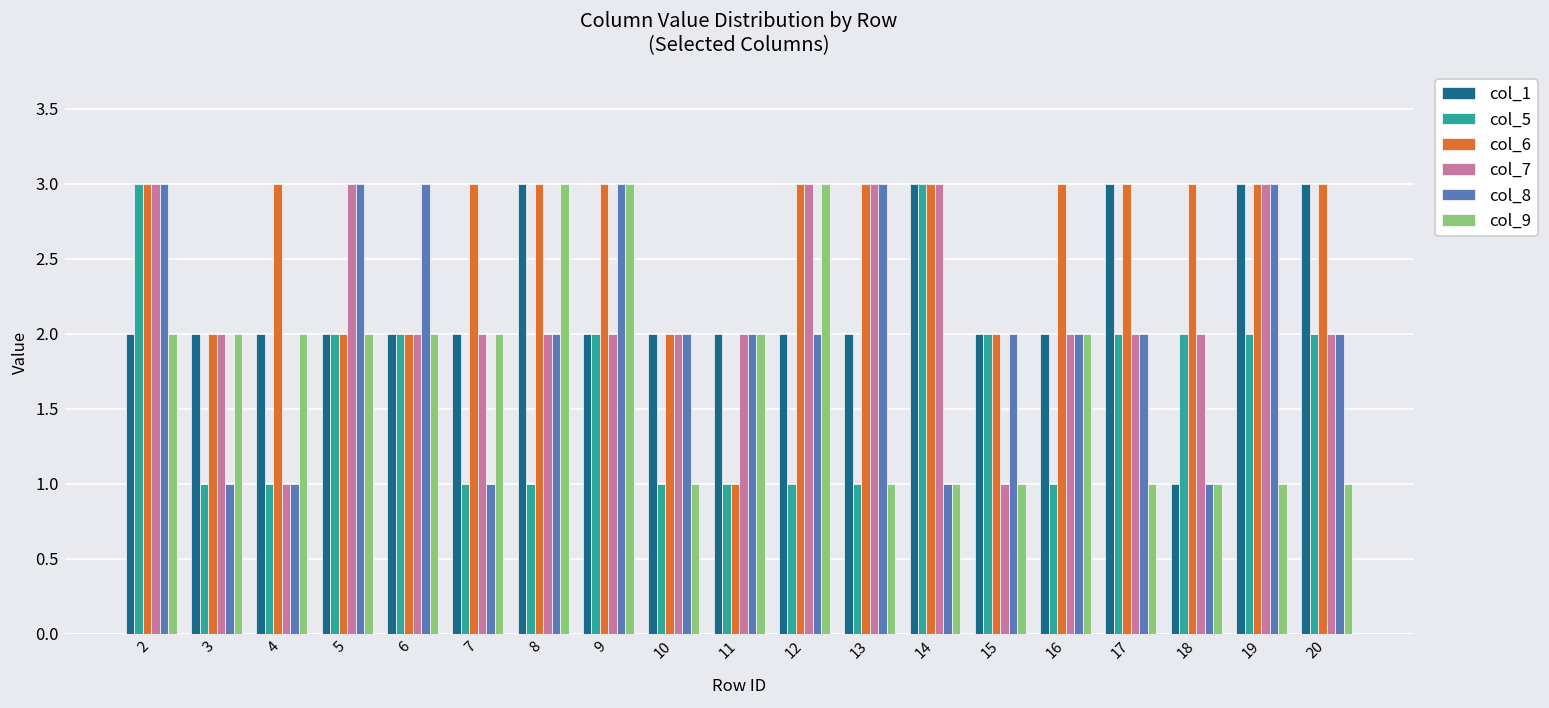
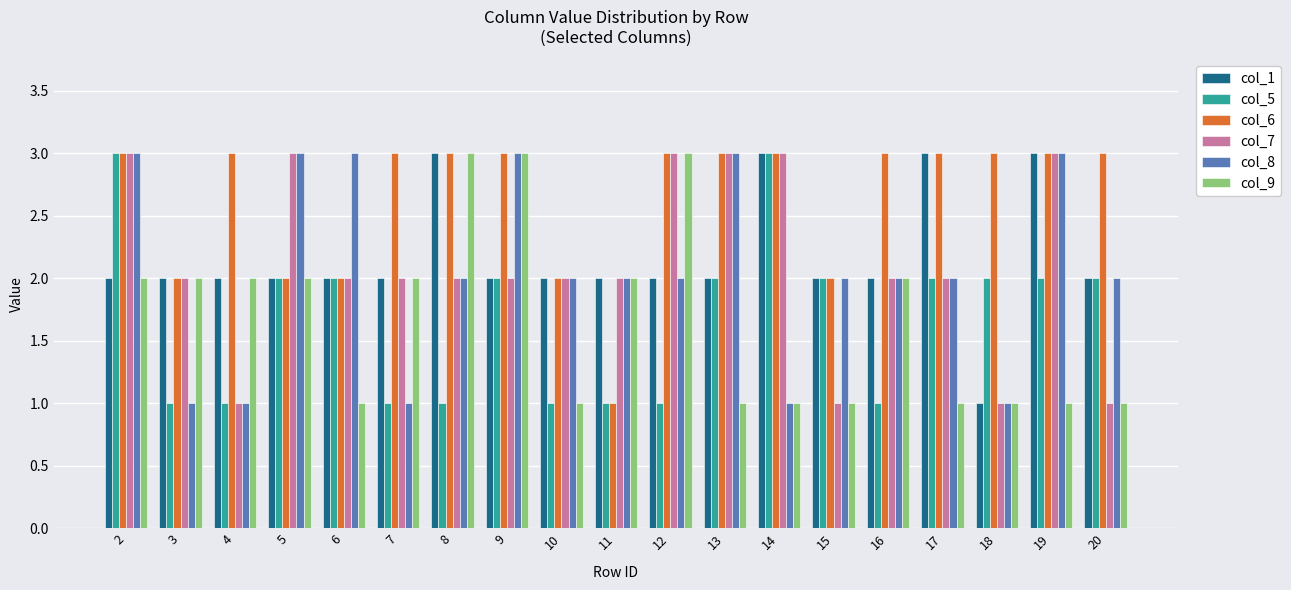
col_9, 6: 2 -> 1
col_5, 13: 1 -> 2
col_7, 18: 2 -> 1
col_1, 20: 3 -> 2
col_7, 20: 2 -> 1
